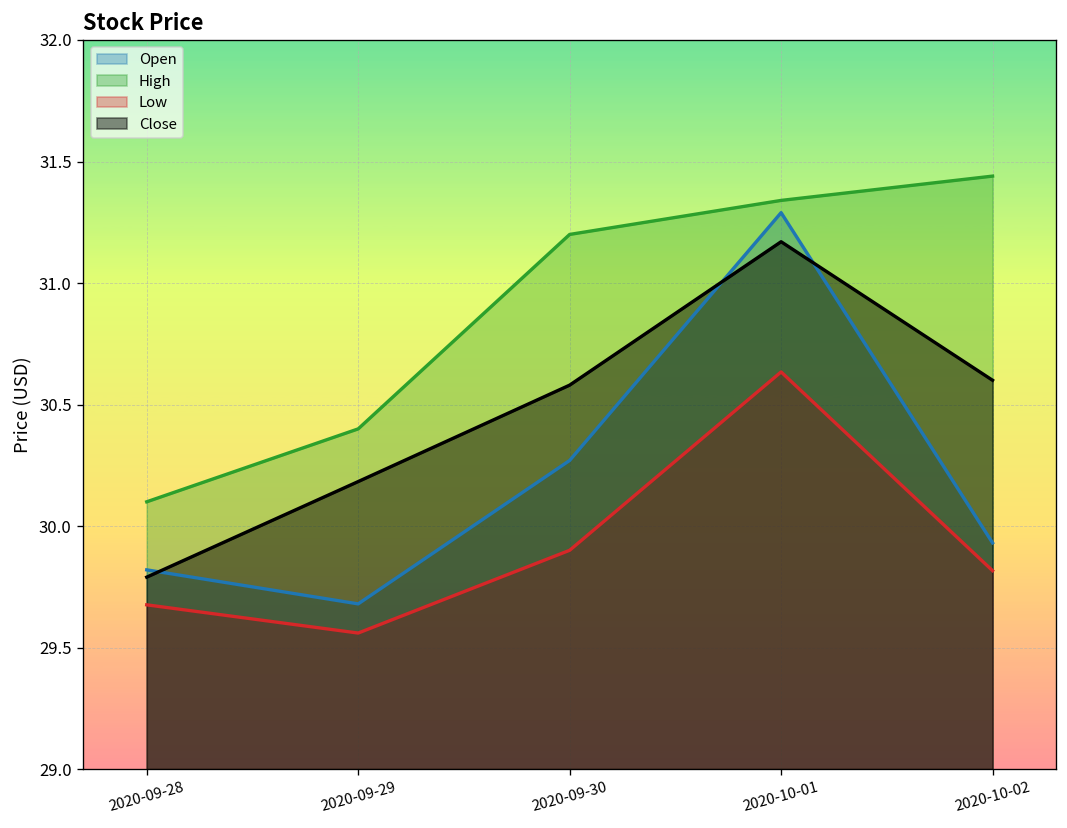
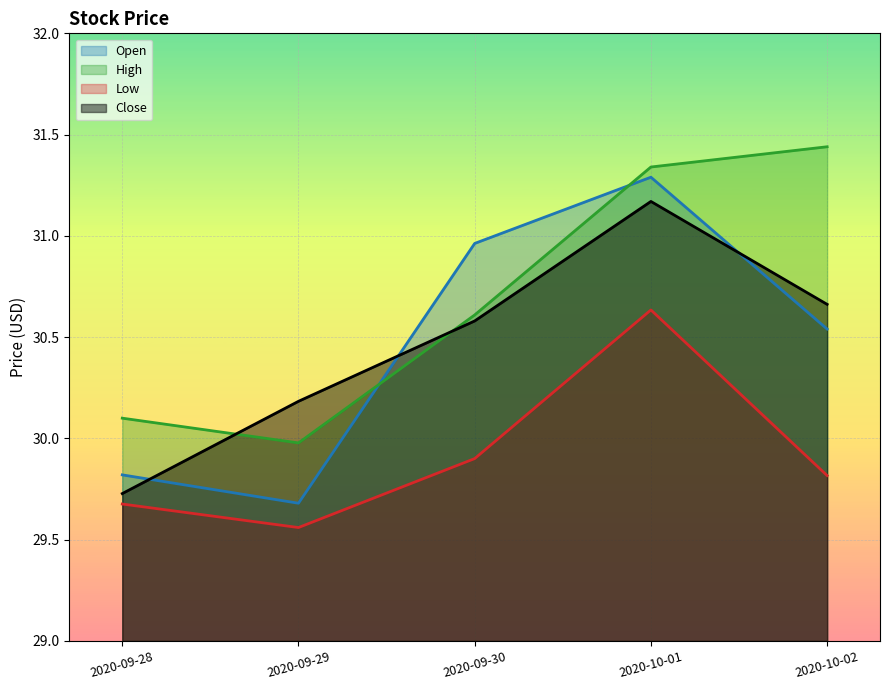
Close, 2020-09-28: 29.79 -> 29.73
High, 2020-09-29: 30.40 -> 29.98
Open, 2020-09-30: 30.27 -> 30.96
High, 2020-09-30: 31.20 -> 30.61
Open, 2020-10-02: 29.93 -> 30.54
Close, 2020-10-02: 30.60 -> 30.66
